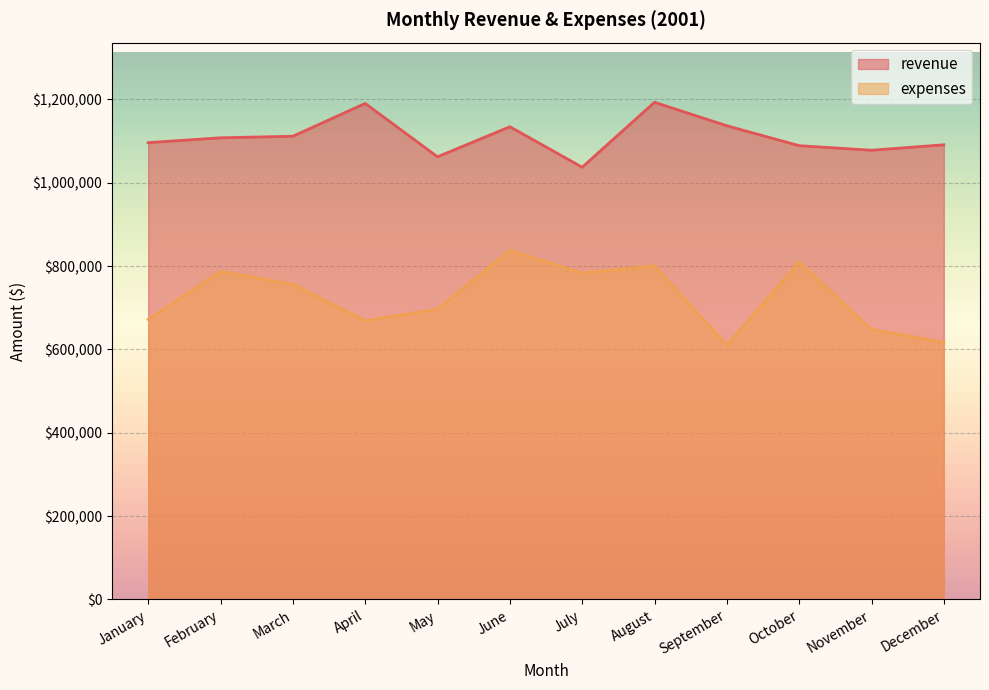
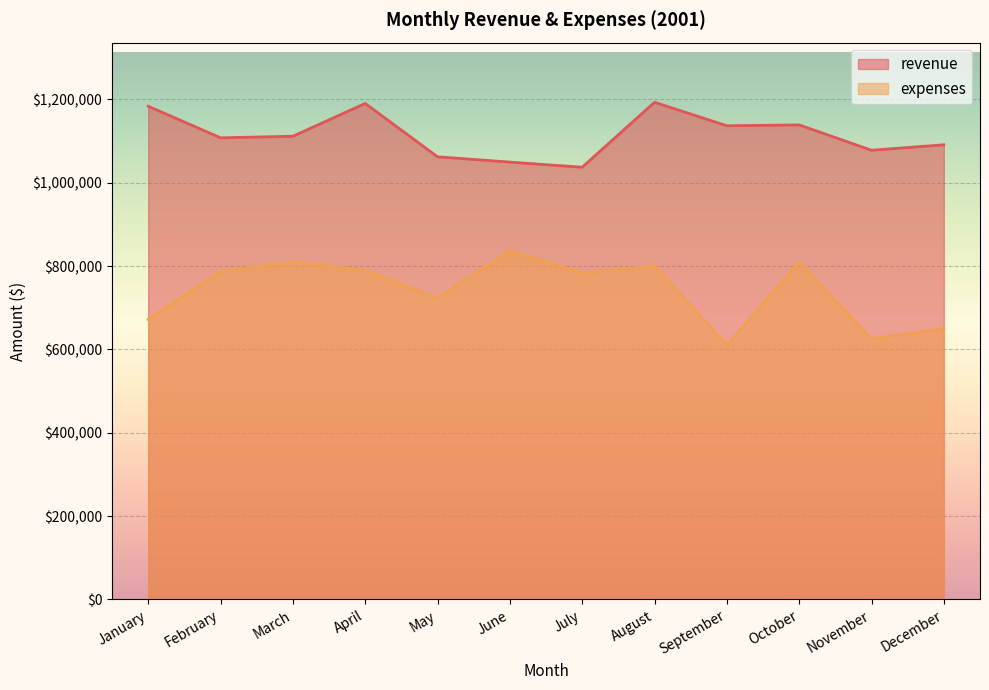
revenue, January: $1,100,000 -> $1,180,000
expenses, March: $760,000 -> $810,000
expenses, April: $670,000 -> $790,000
expenses, May: $700,000 -> $720,000
revenue, June: $1,130,000 -> $1,050,000
revenue, October: $1,090,000 -> $1,140,000
expenses, November: $650,000 -> $630,000
expenses, December: $620,000 -> $650,000
